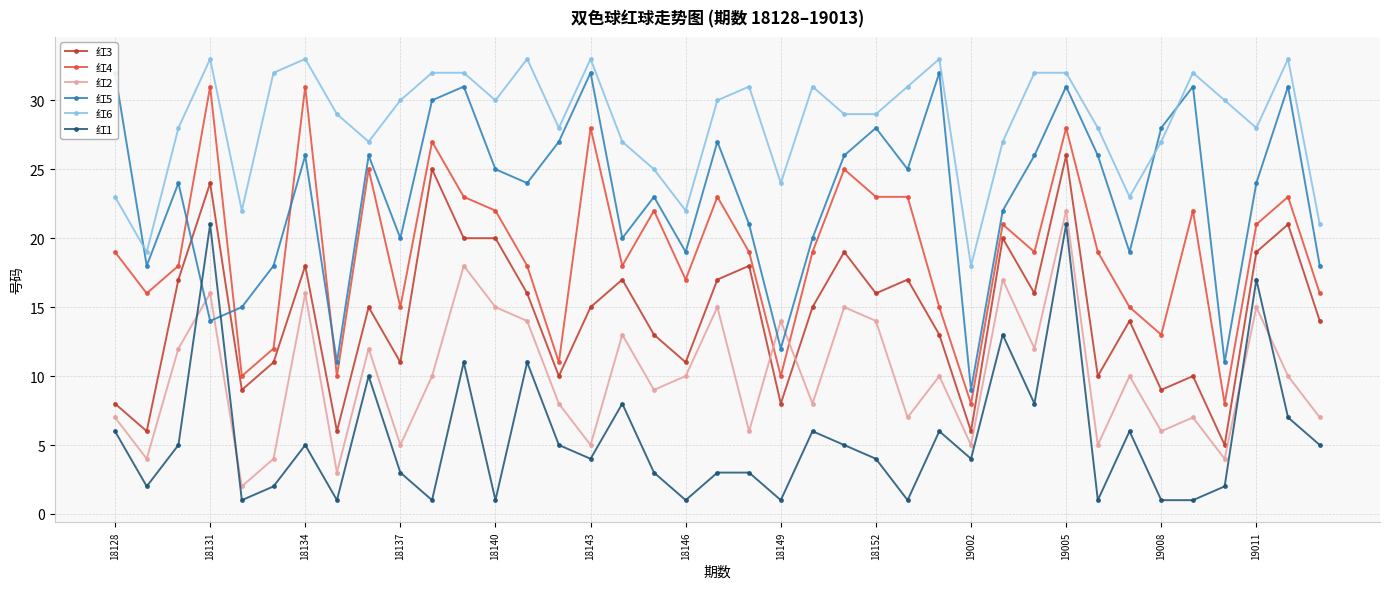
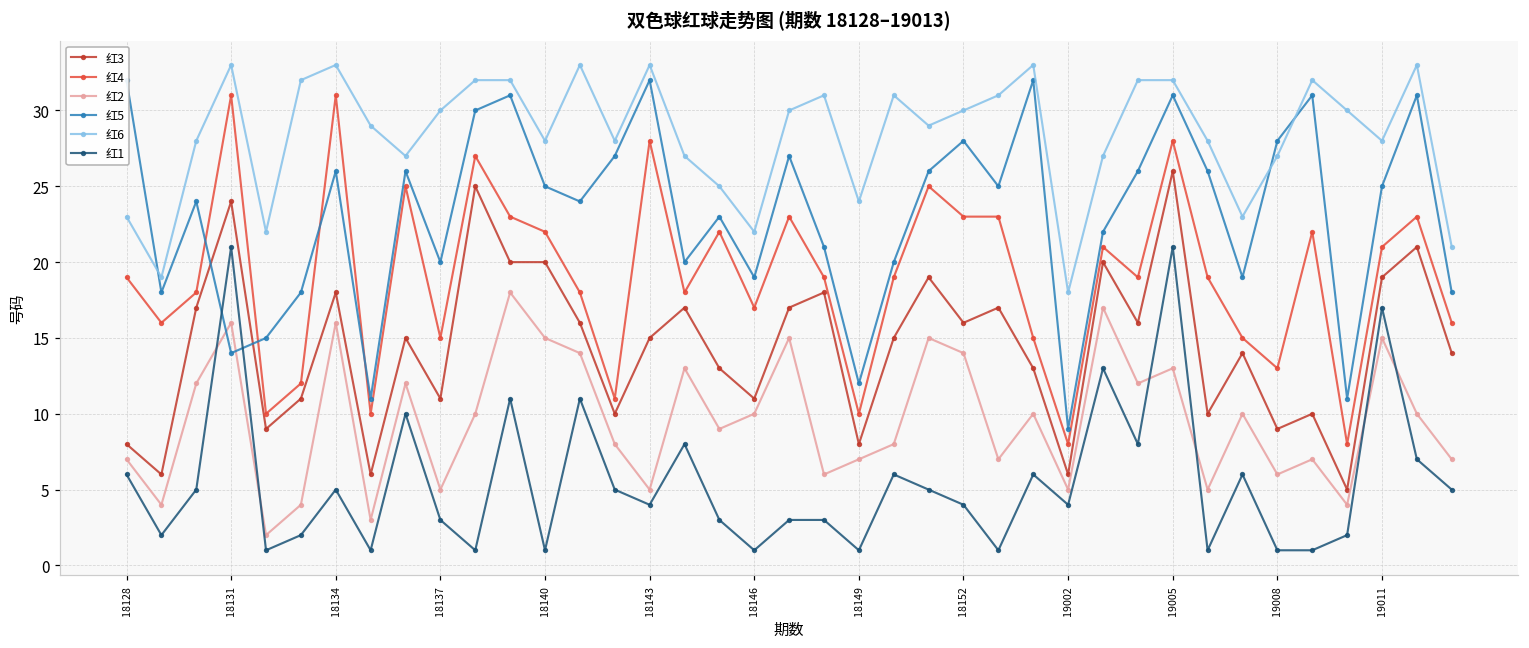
红6, 18140: 30 -> 28
红2, 18149: 14 -> 7
红6, 18152: 29 -> 30
红2, 19005: 22 -> 13
红5, 19011: 24 -> 25
